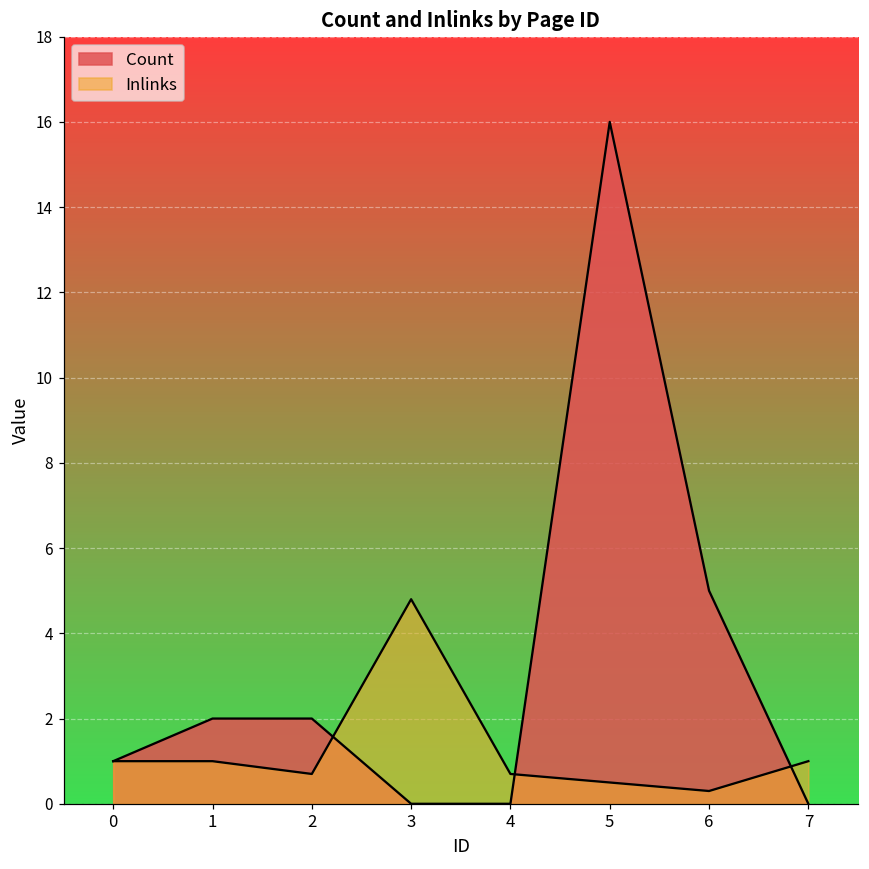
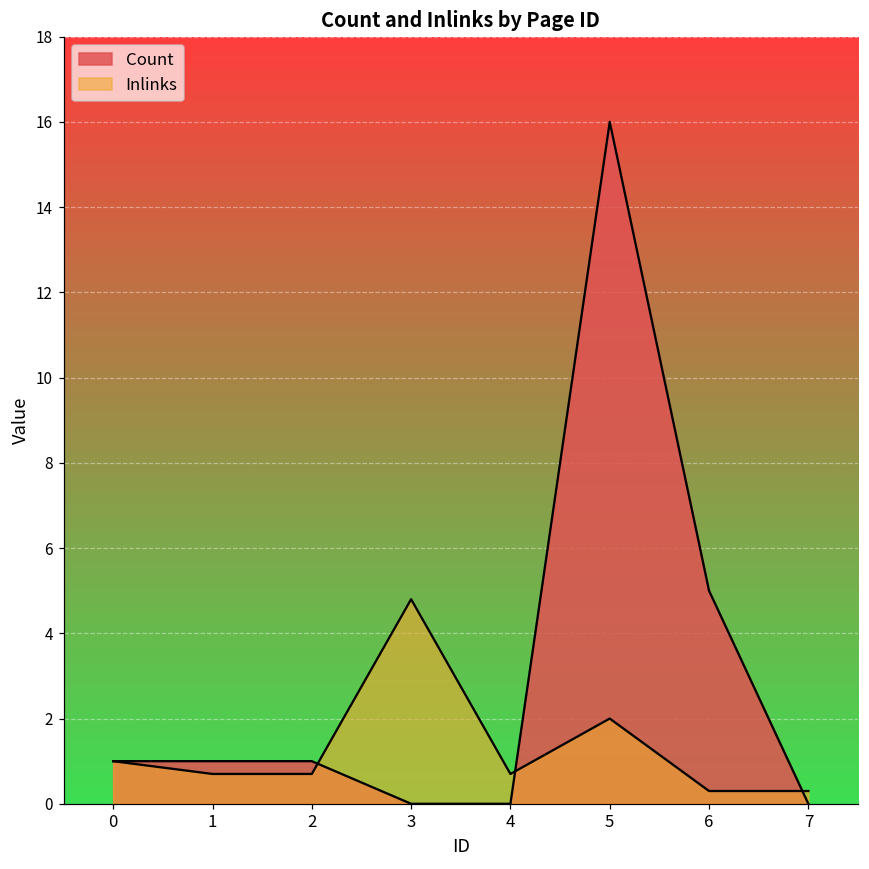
Count, 1: 2 -> 1
Inlinks, 1: 1.0 -> 0.7
Count, 2: 2 -> 1
Inlinks, 5: 0.5 -> 2.0
Inlinks, 7: 1.0 -> 0.3
